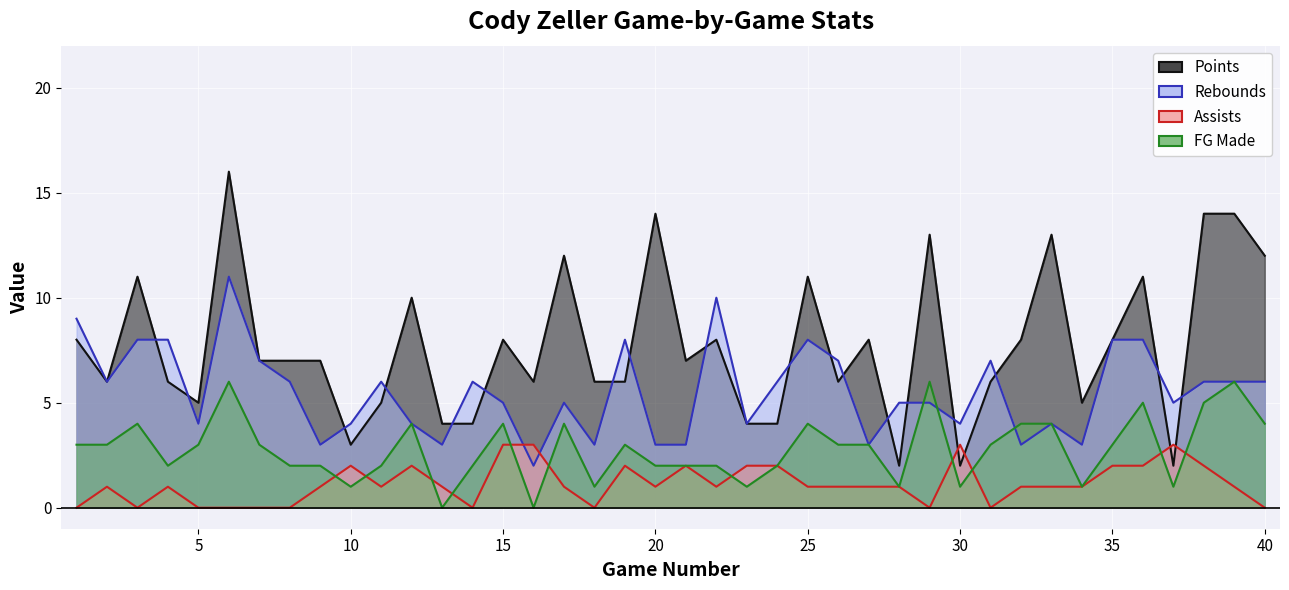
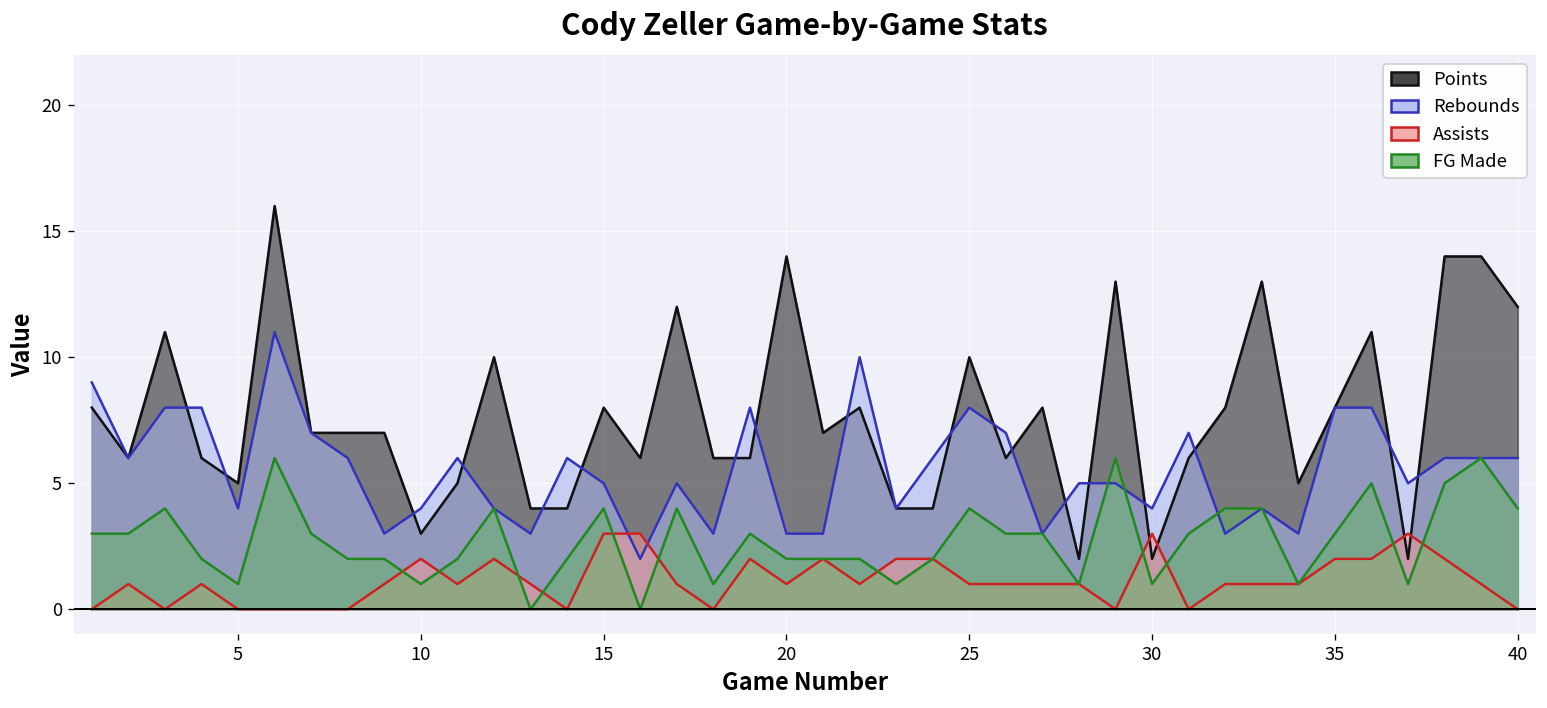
FG Made, 5: 3 -> 1
Points, 25: 11 -> 10
